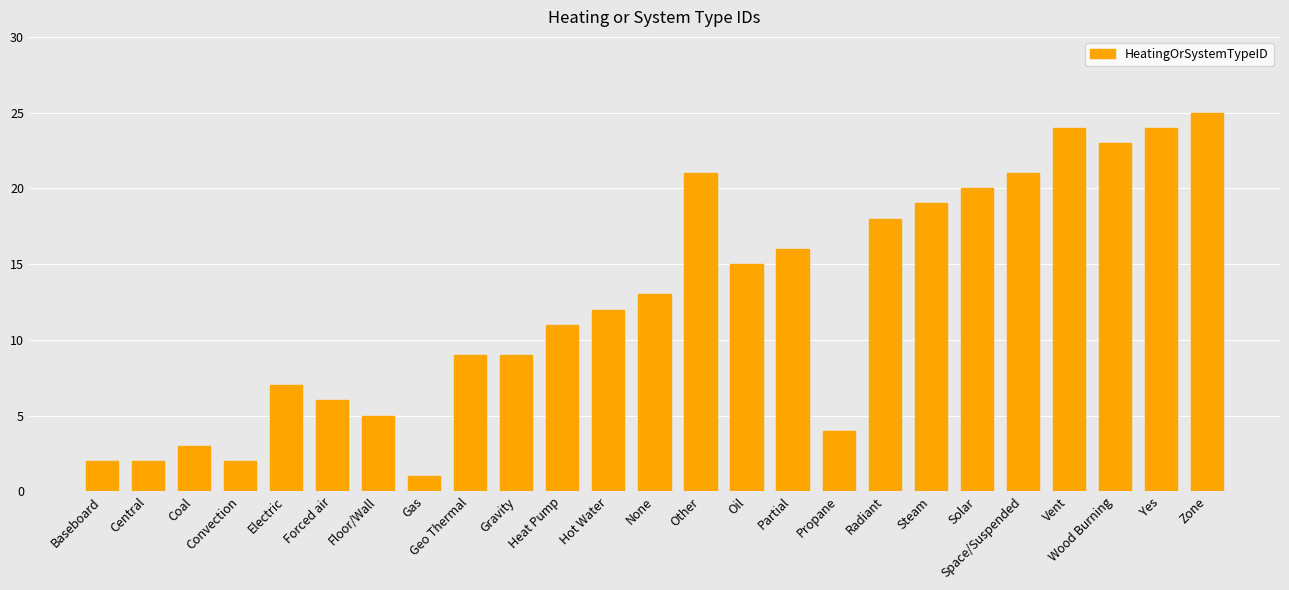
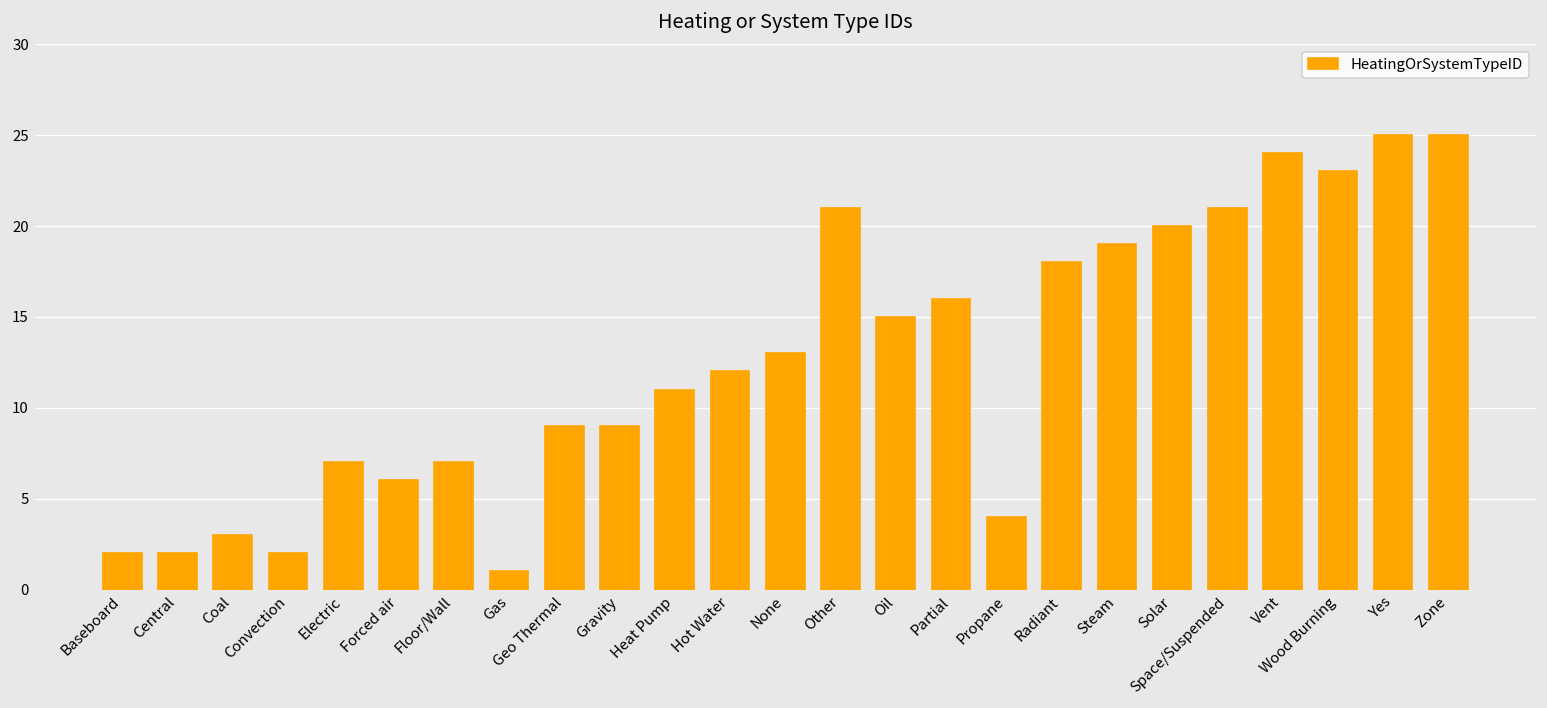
Floor/Wall: 5 -> 7
Yes: 24 -> 25
